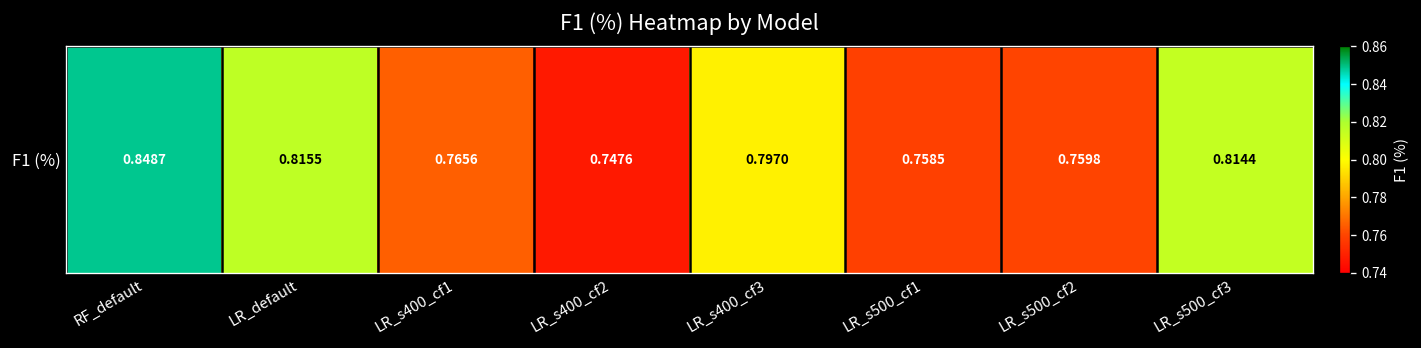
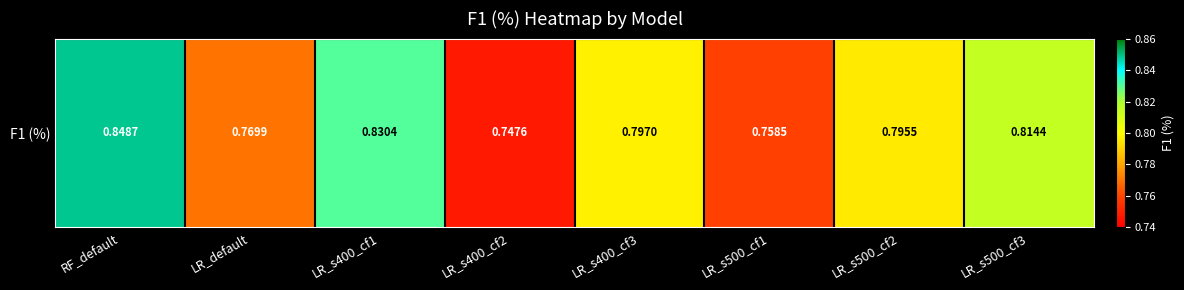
F1 (%), LR_default: 0.8155 -> 0.7699
F1 (%), LR_s400_cf1: 0.7656 -> 0.8304
F1 (%), LR_s500_cf2: 0.7598 -> 0.7955
